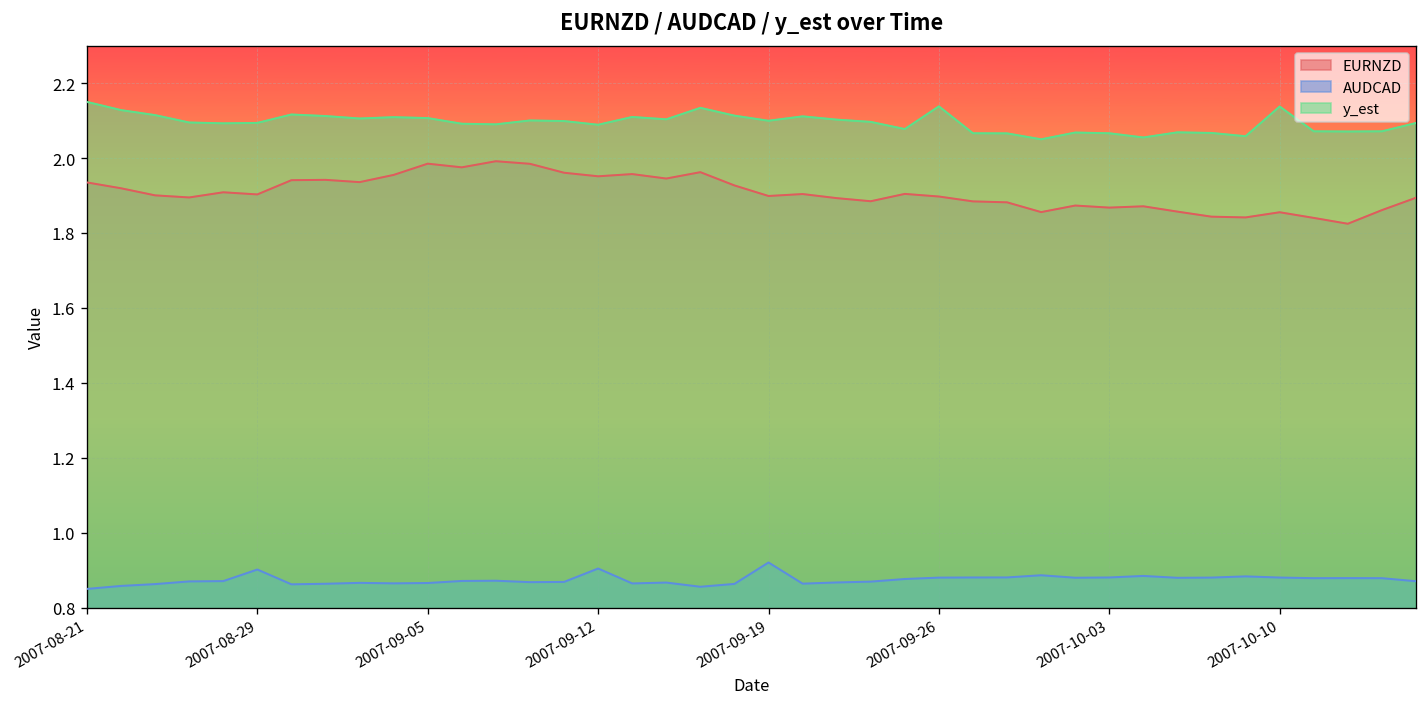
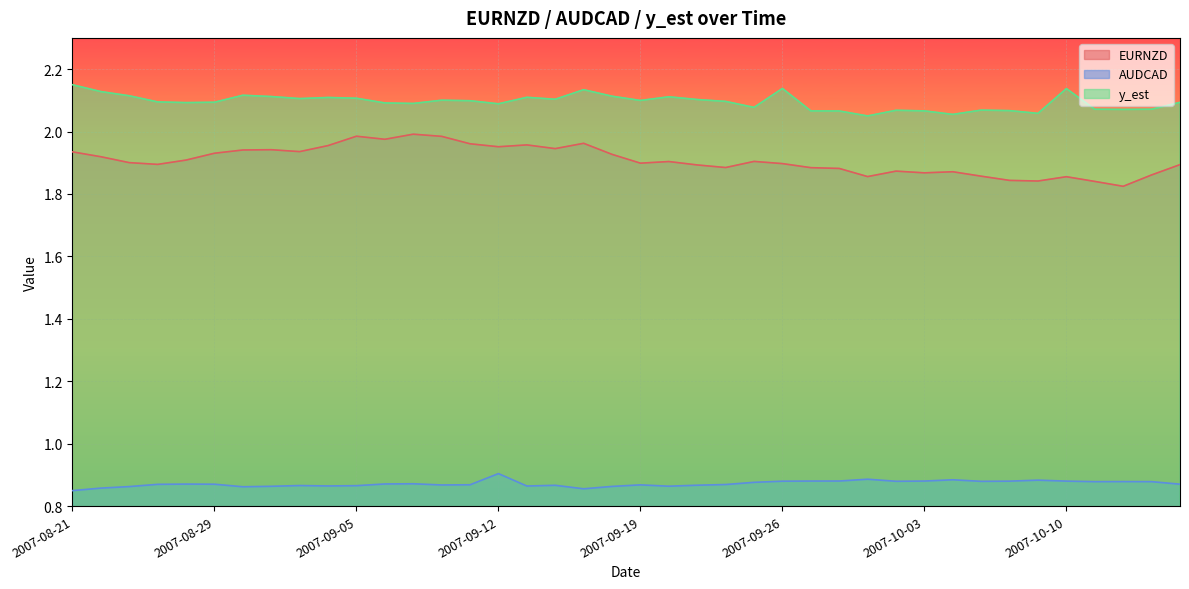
EURNZD, 2007-08-29: 1.90 -> 1.93
AUDCAD, 2007-08-29: 0.90 -> 0.87
AUDCAD, 2007-09-19: 0.92 -> 0.87
